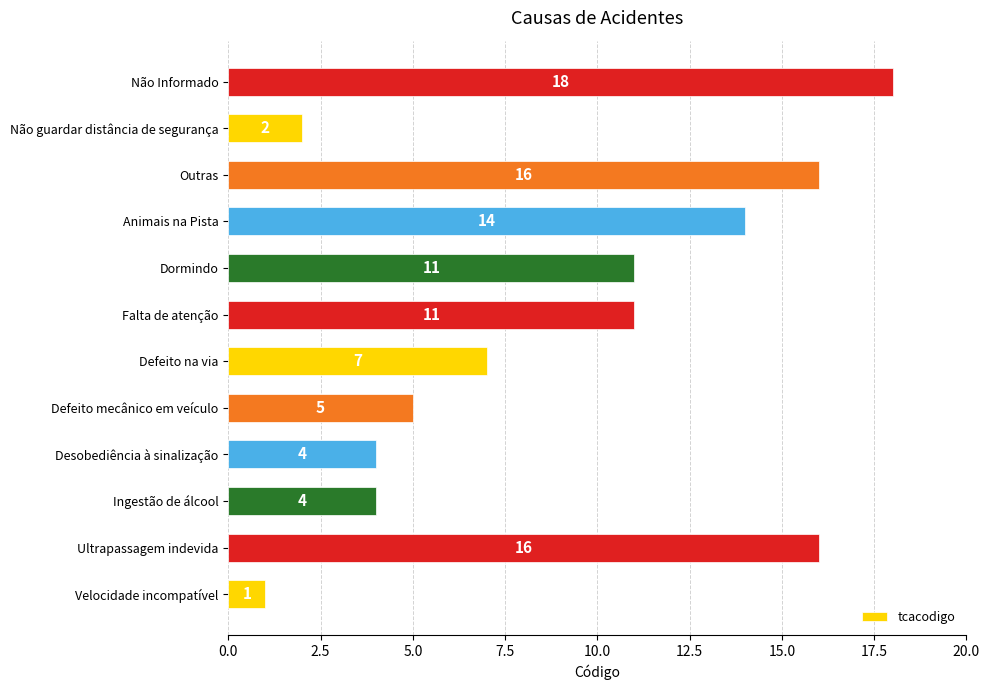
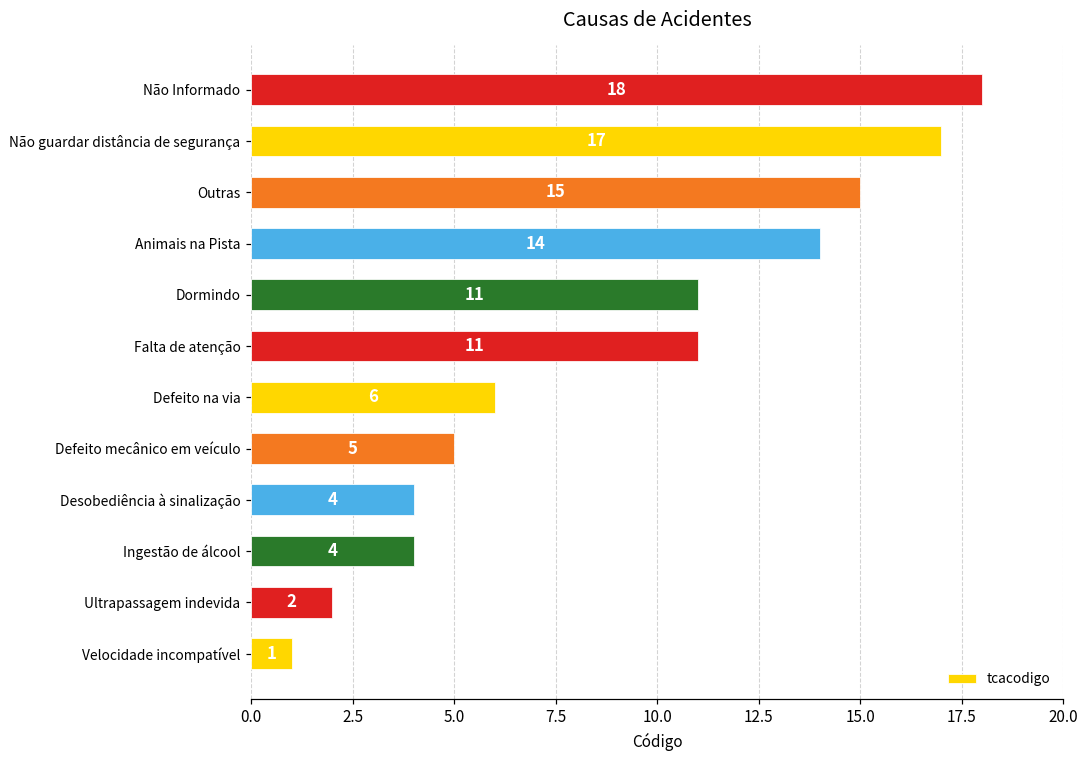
Não guardar distância de segurança: 2 -> 17
Outras: 16 -> 15
Defeito na via: 7 -> 6
Ultrapassagem indevida: 16 -> 2
